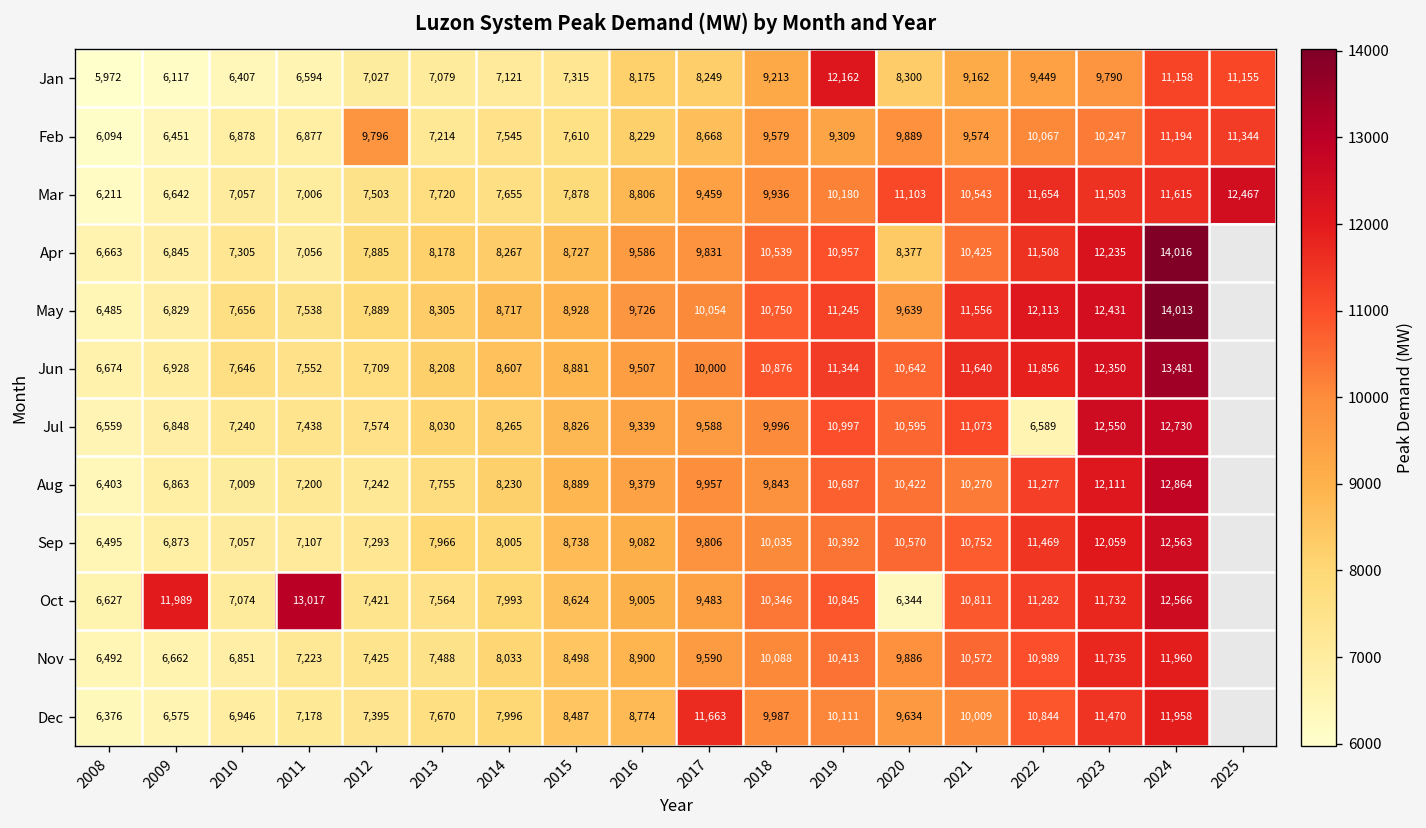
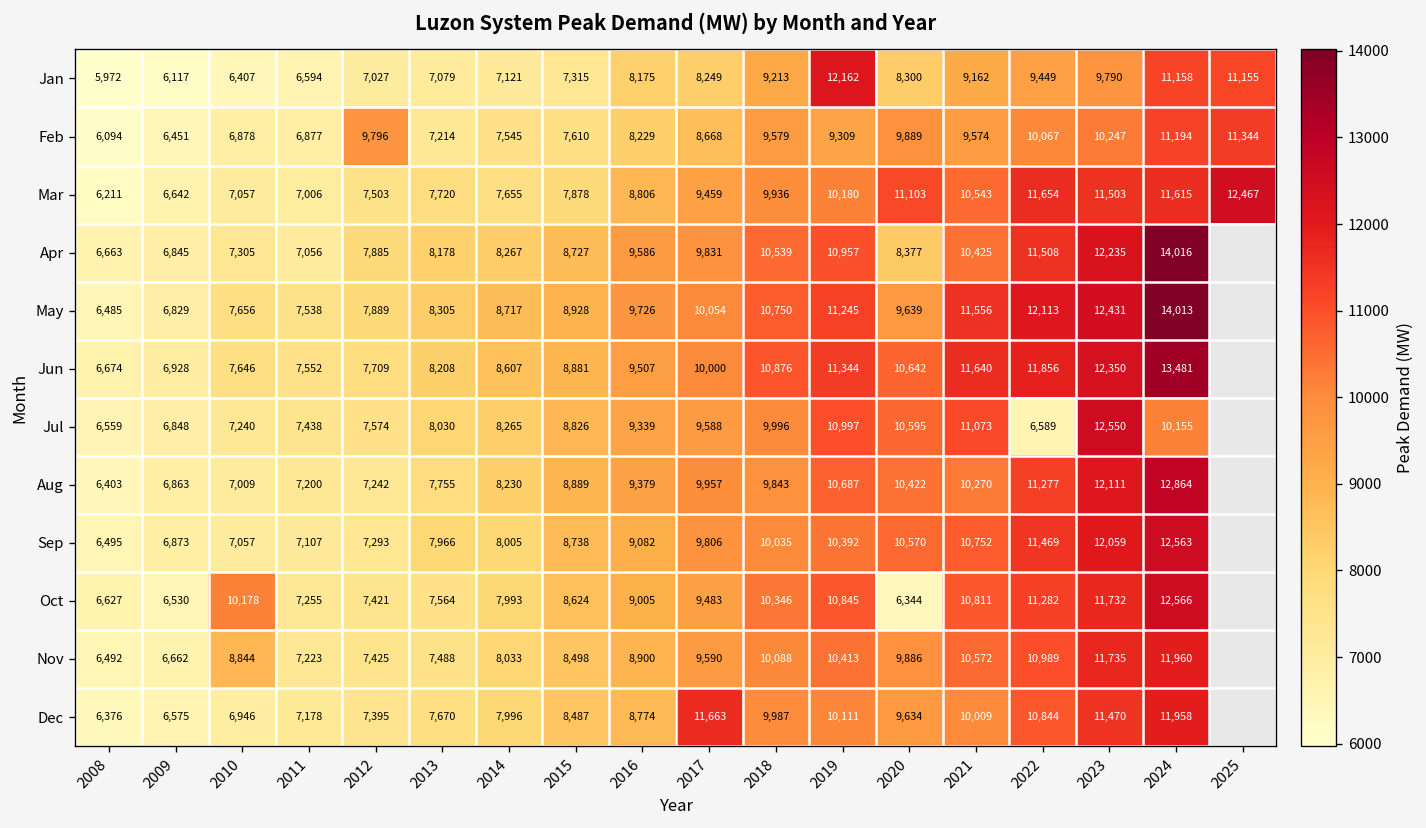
Jul, 2024: 12,730 -> 10,155
Oct, 2009: 11,989 -> 6,530
Oct, 2010: 7,074 -> 10,178
Oct, 2011: 13,017 -> 7,255
Nov, 2010: 6,851 -> 8,844
